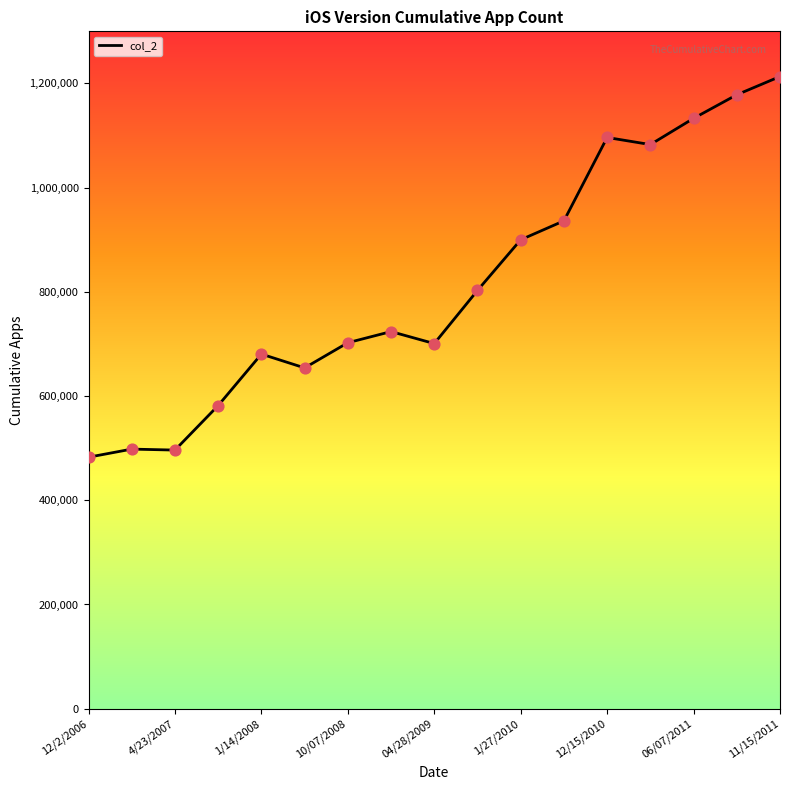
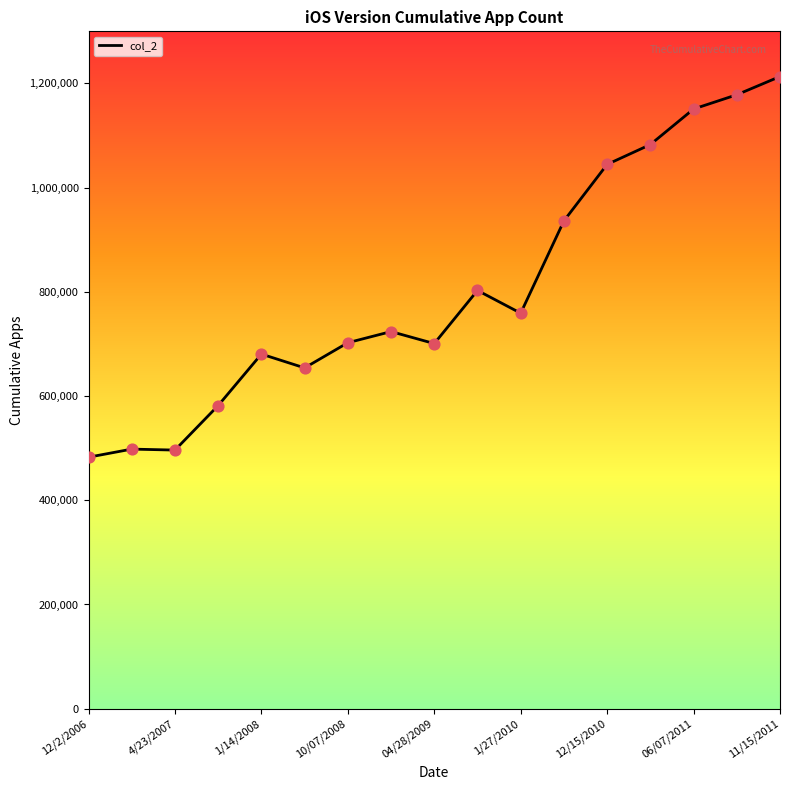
1/27/2010: 900,000 -> 760,000
12/15/2010: 1,100,000 -> 1,040,000
06/07/2011: 1,130,000 -> 1,150,000
